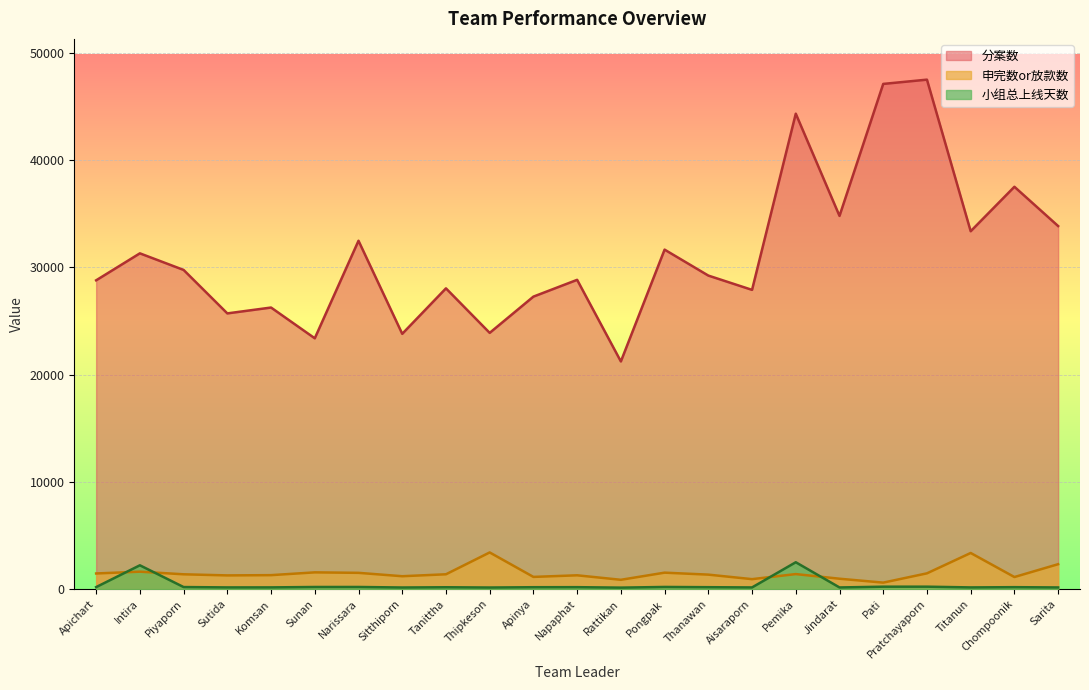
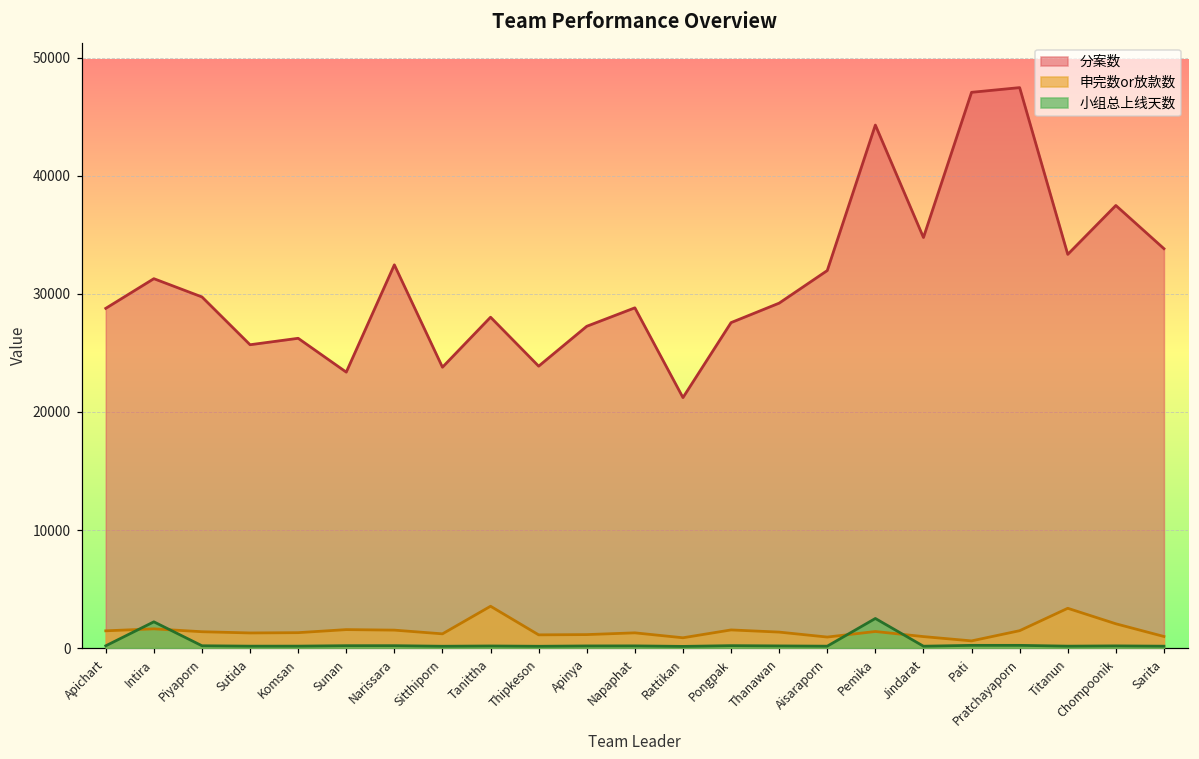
申完数or放款数, Tanittha: 1400 -> 3500
申完数or放款数, Thipkeson: 3400 -> 1100
分案数, Pongpak: 31600 -> 27600
分案数, Aisaraporn: 27900 -> 32000
申完数or放款数, Chompoonik: 1100 -> 2100
申完数or放款数, Sarita: 2300 -> 1000
